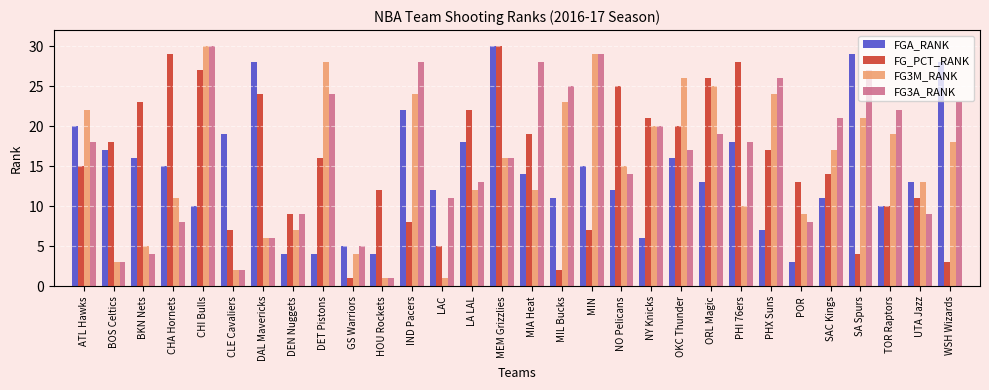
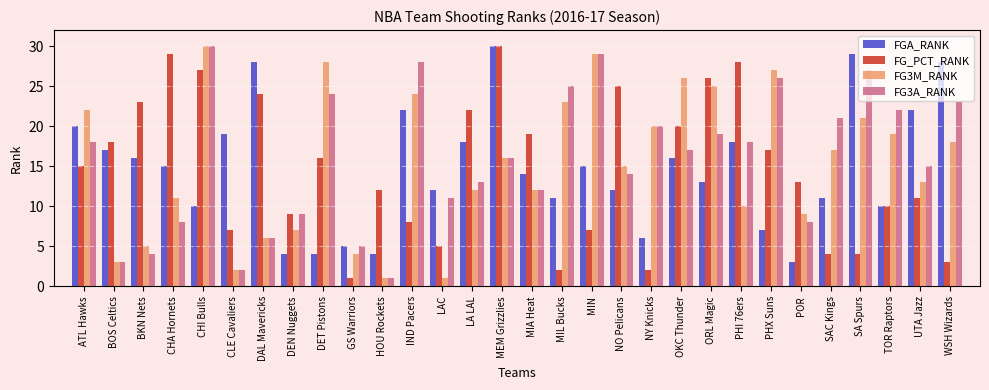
FG3A_RANK, MIA Heat: 28 -> 12
FG_PCT_RANK, NY Knicks: 21 -> 2
FG3M_RANK, PHX Suns: 24 -> 27
FG_PCT_RANK, SAC Kings: 14 -> 4
FGA_RANK, UTA Jazz: 13 -> 22
FG3A_RANK, UTA Jazz: 9 -> 15
